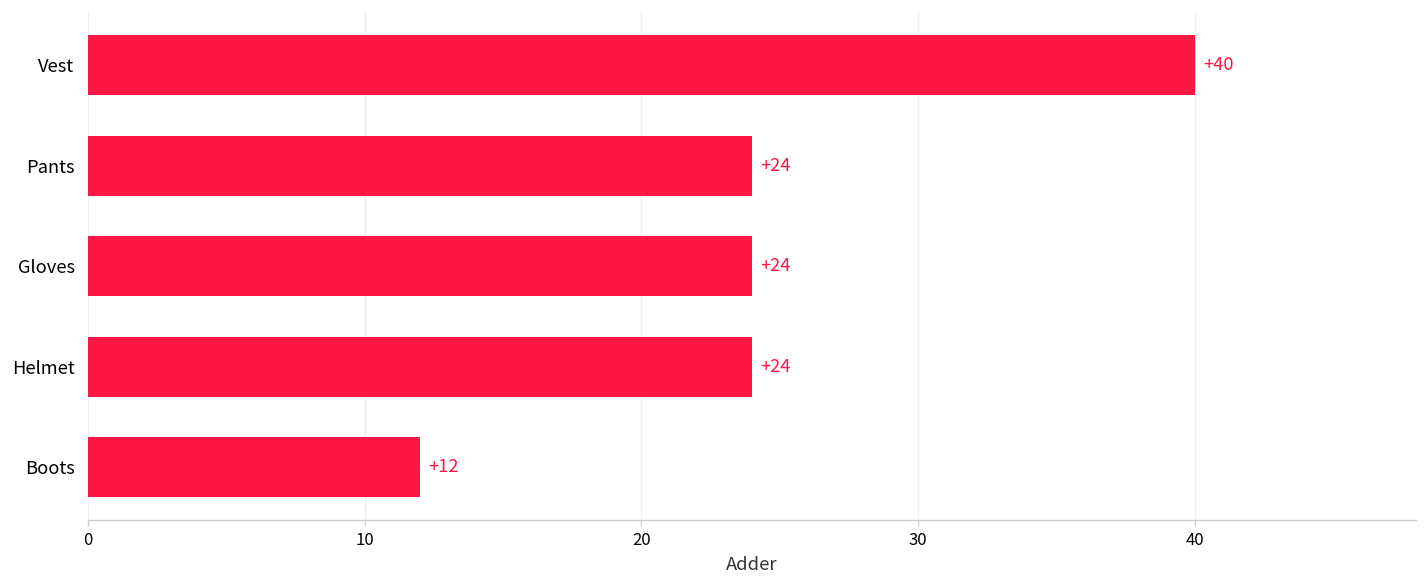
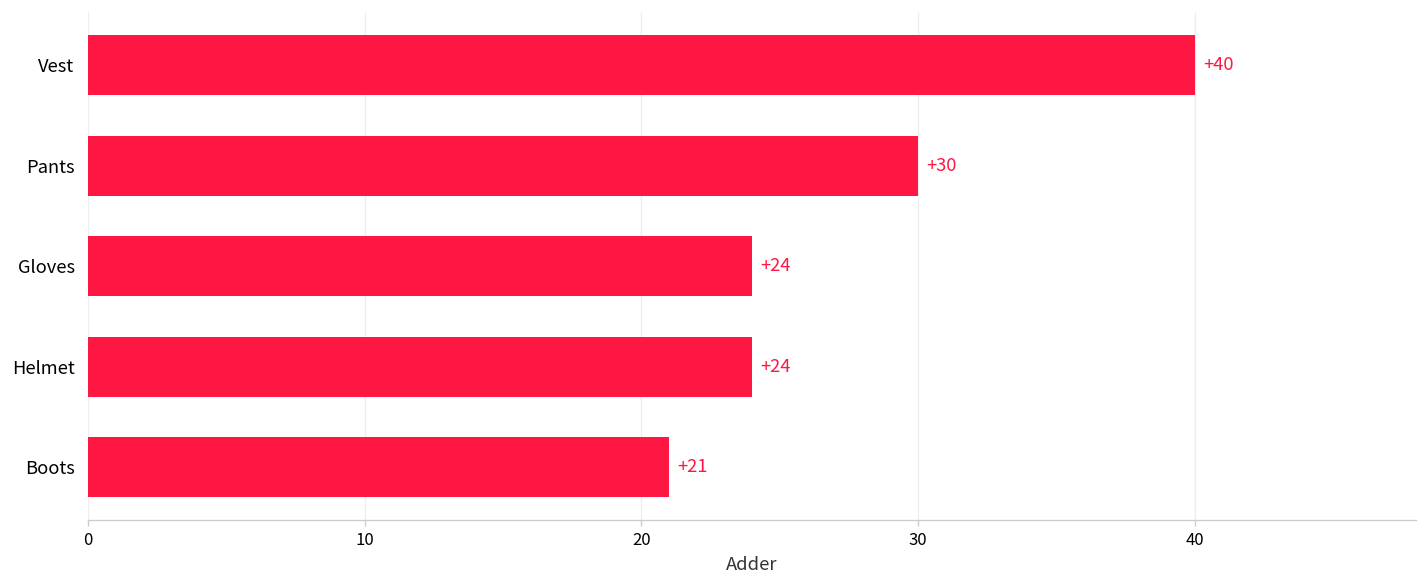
Pants: +24 -> +30
Boots: +12 -> +21
